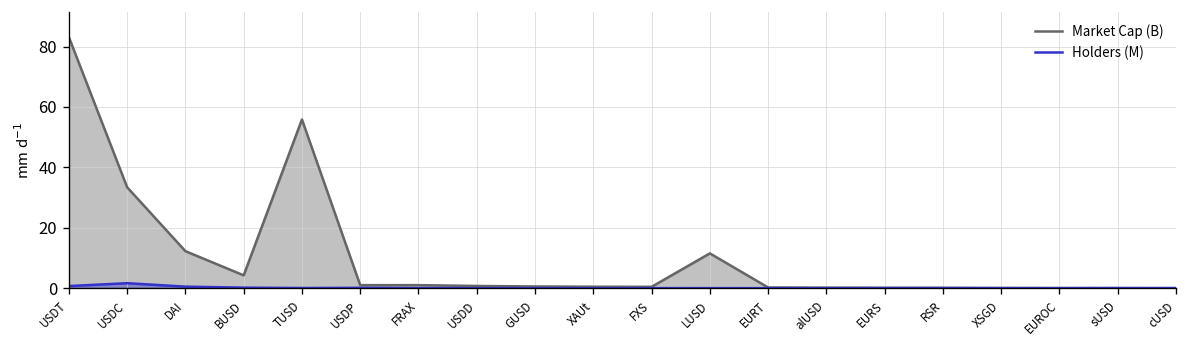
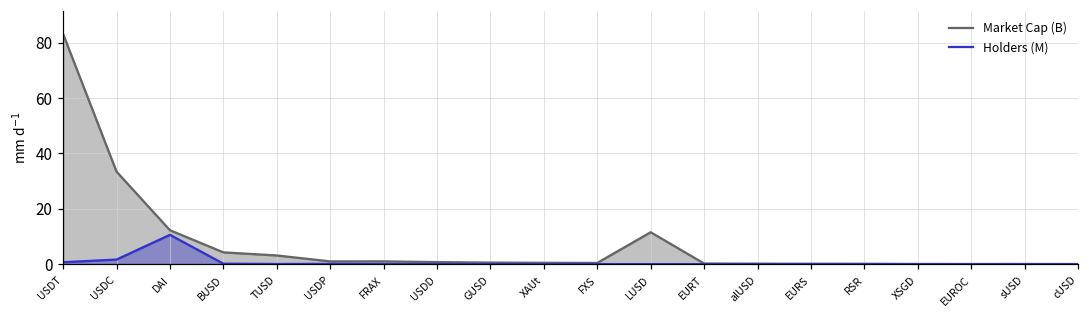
Holders (M), DAI: 1 -> 11
Market Cap (B), TUSD: 56 -> 3
